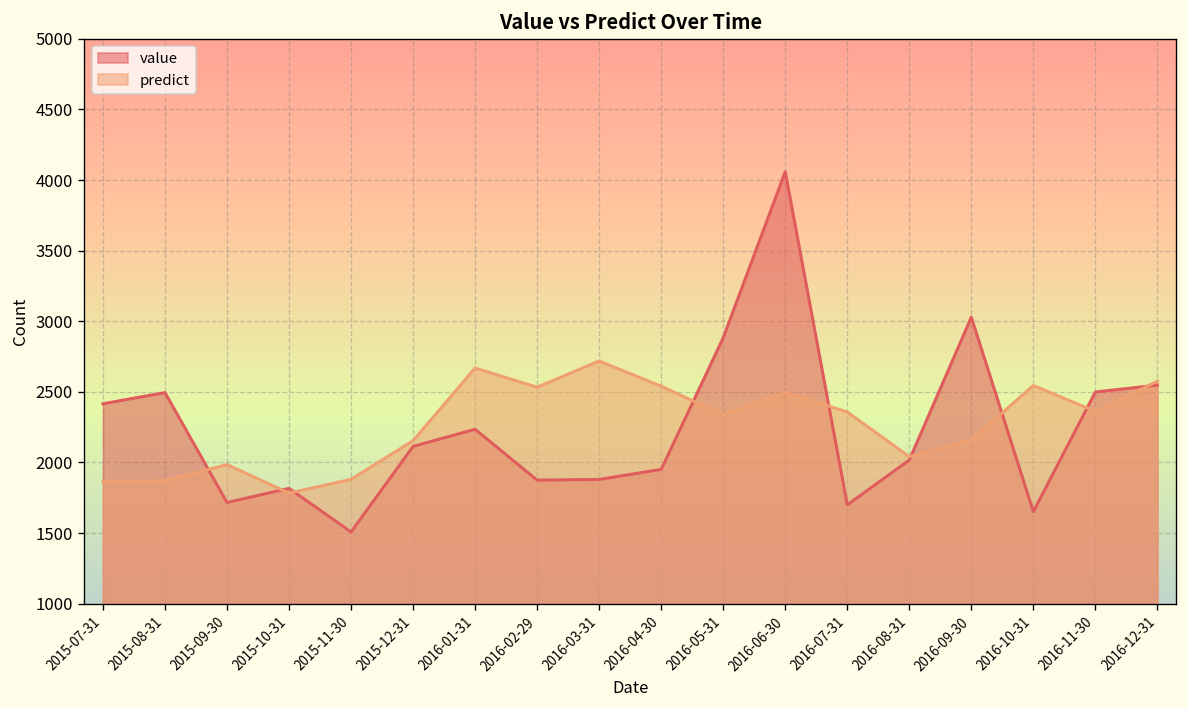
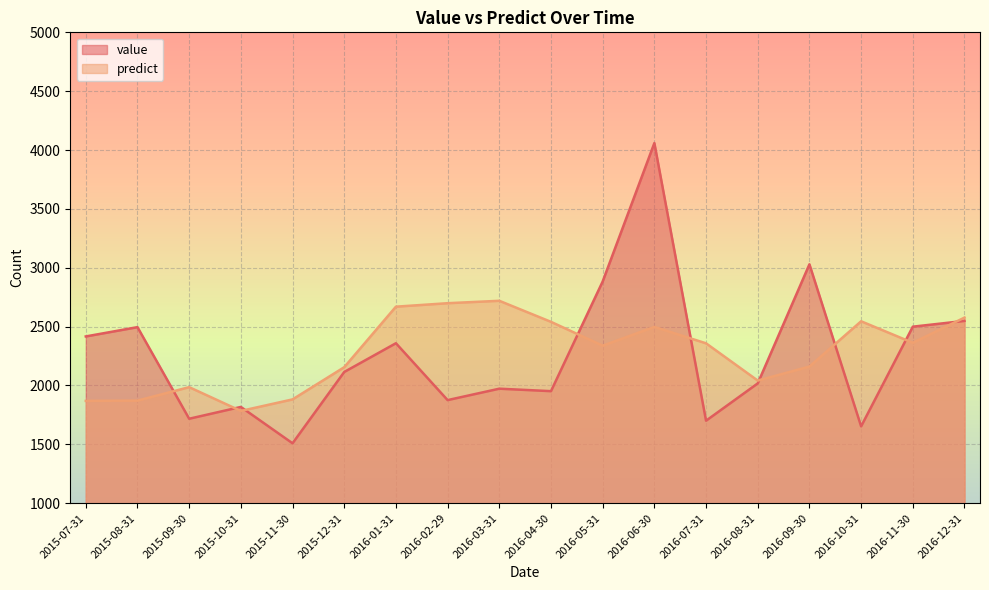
value, 2016-01-31: 2240 -> 2360
predict, 2016-02-29: 2530 -> 2700
value, 2016-03-31: 1880 -> 1970
